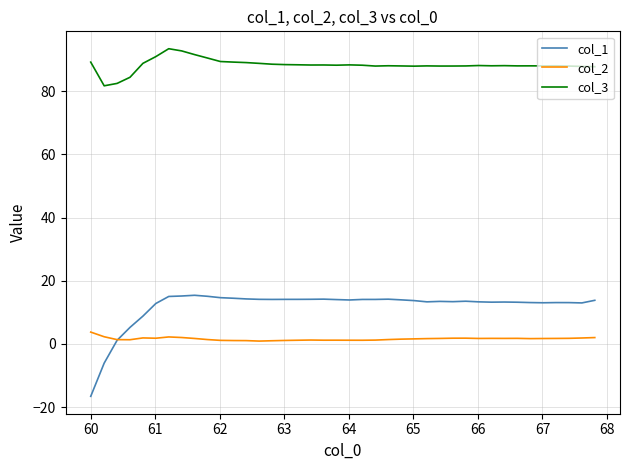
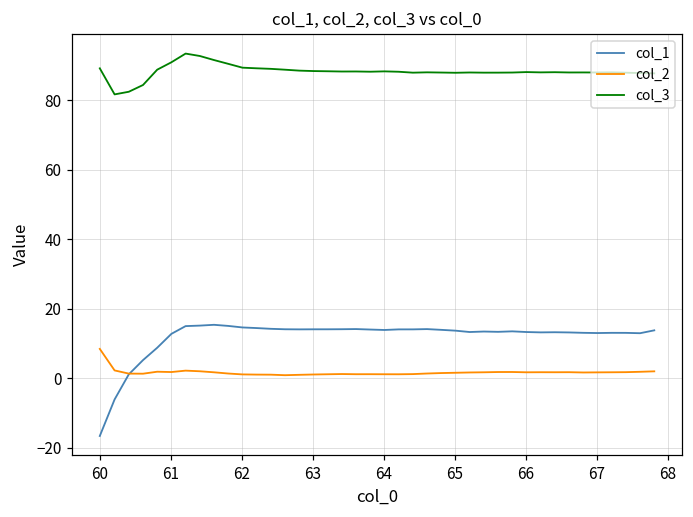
col_2, 60: 4 -> 8
